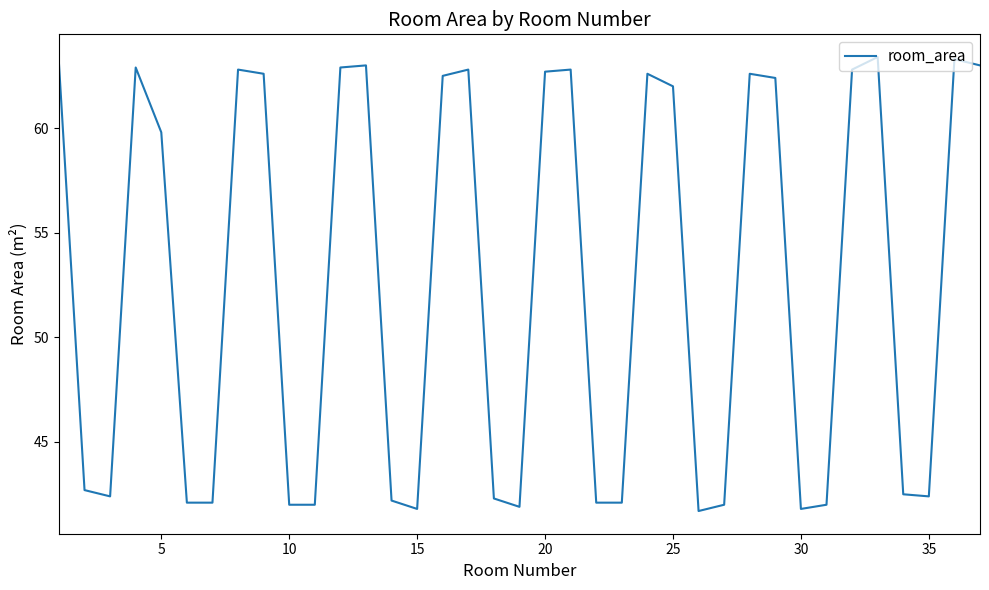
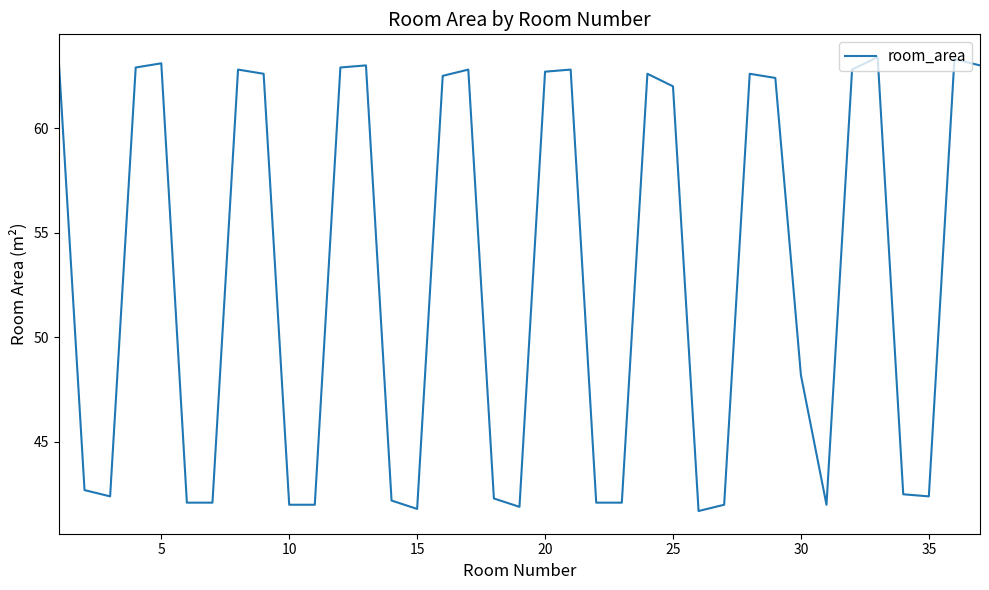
5: 59.8 -> 63.1
30: 41.8 -> 48.2
